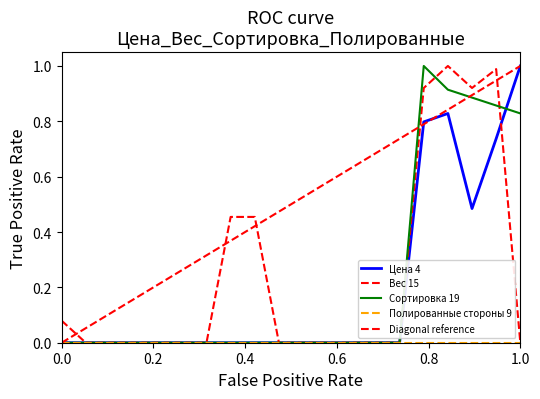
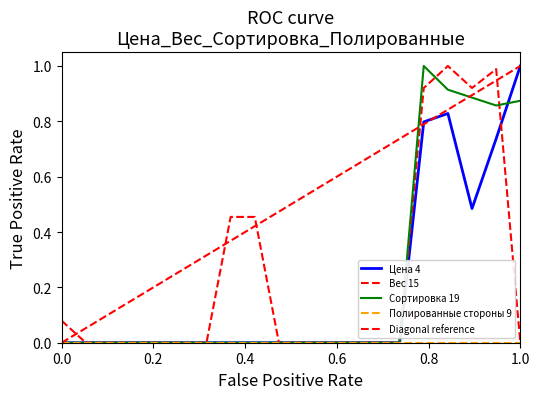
Сортировка 19, 1.0: 0.83 -> 0.87
